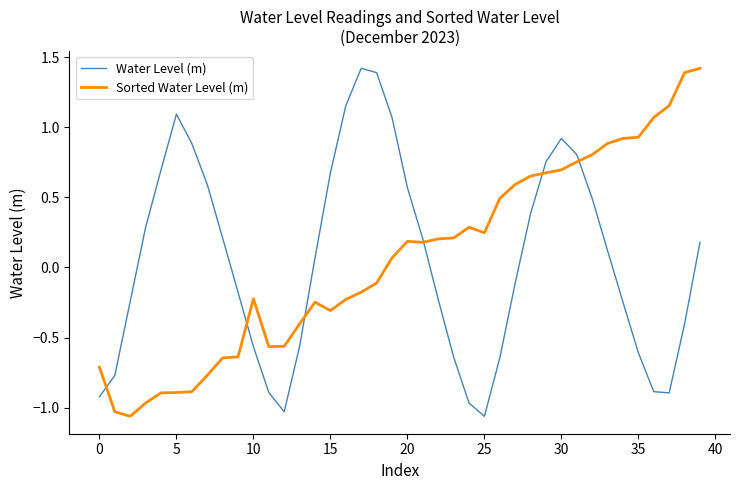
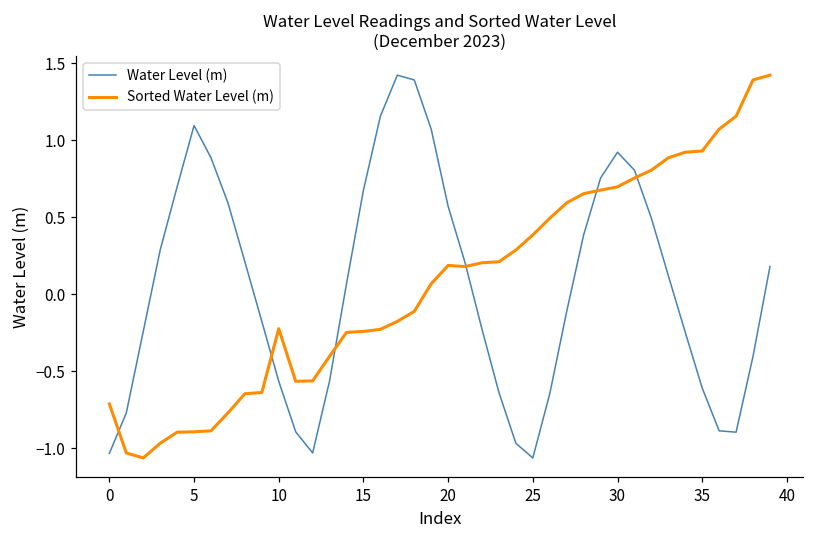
Water Level (m), 0: -0.92 -> -1.03
Sorted Water Level (m), 15: -0.31 -> -0.24
Sorted Water Level (m), 25: 0.25 -> 0.39
